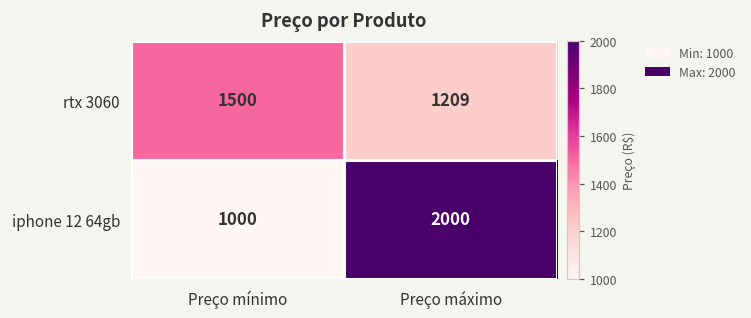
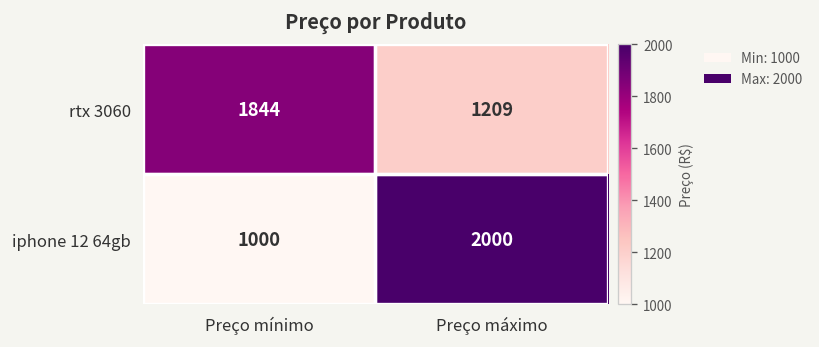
rtx 3060, Preço mínimo: 1500 -> 1844
